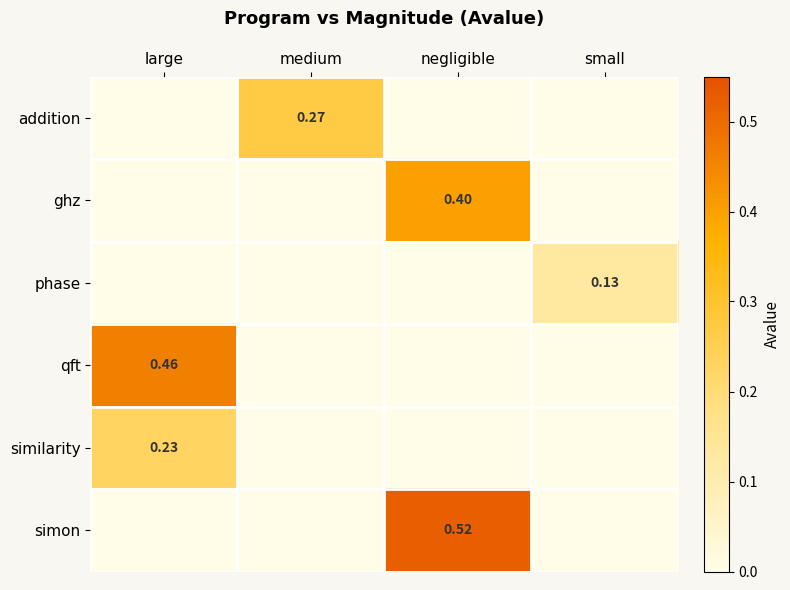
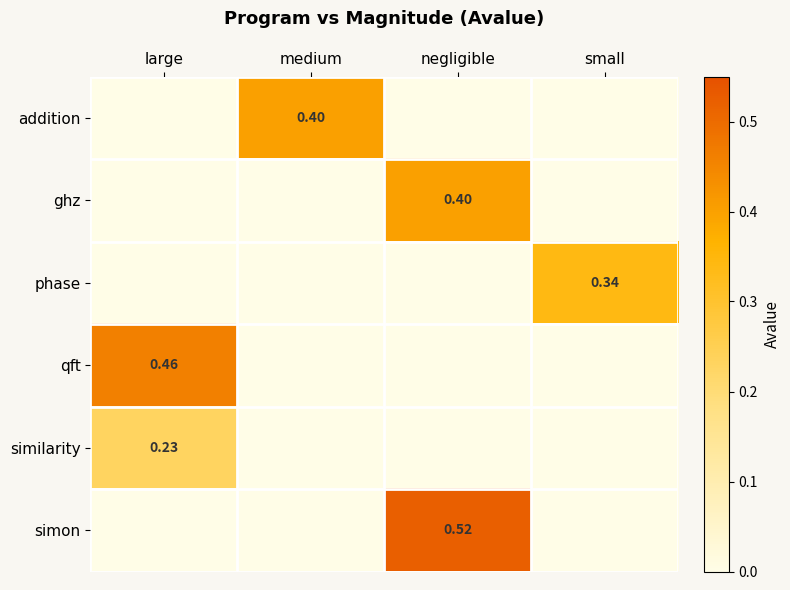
addition, medium: 0.27 -> 0.40
phase, small: 0.13 -> 0.34
